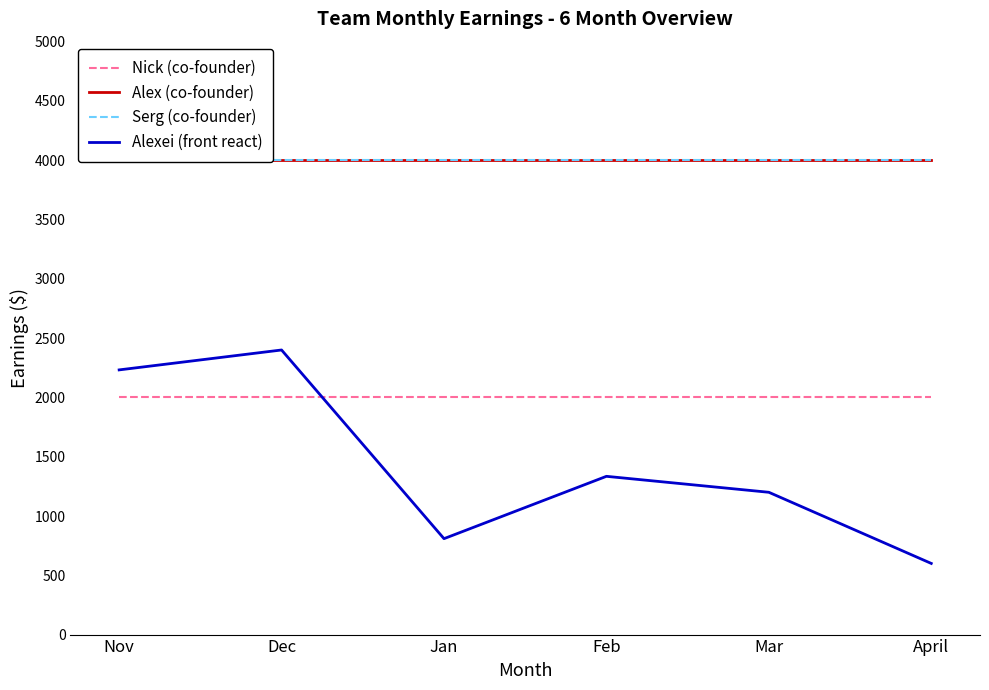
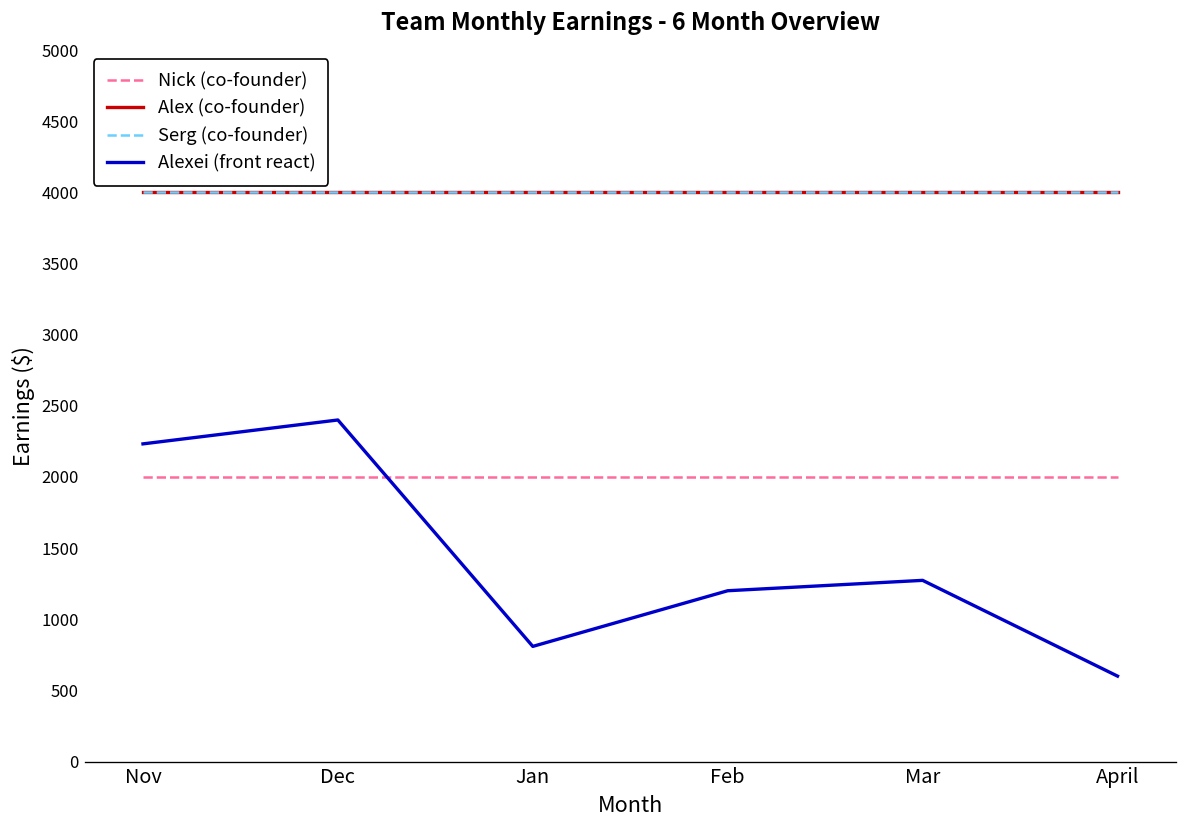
Alexei (front react), Feb: 1330 -> 1200
Alexei (front react), Mar: 1200 -> 1270
